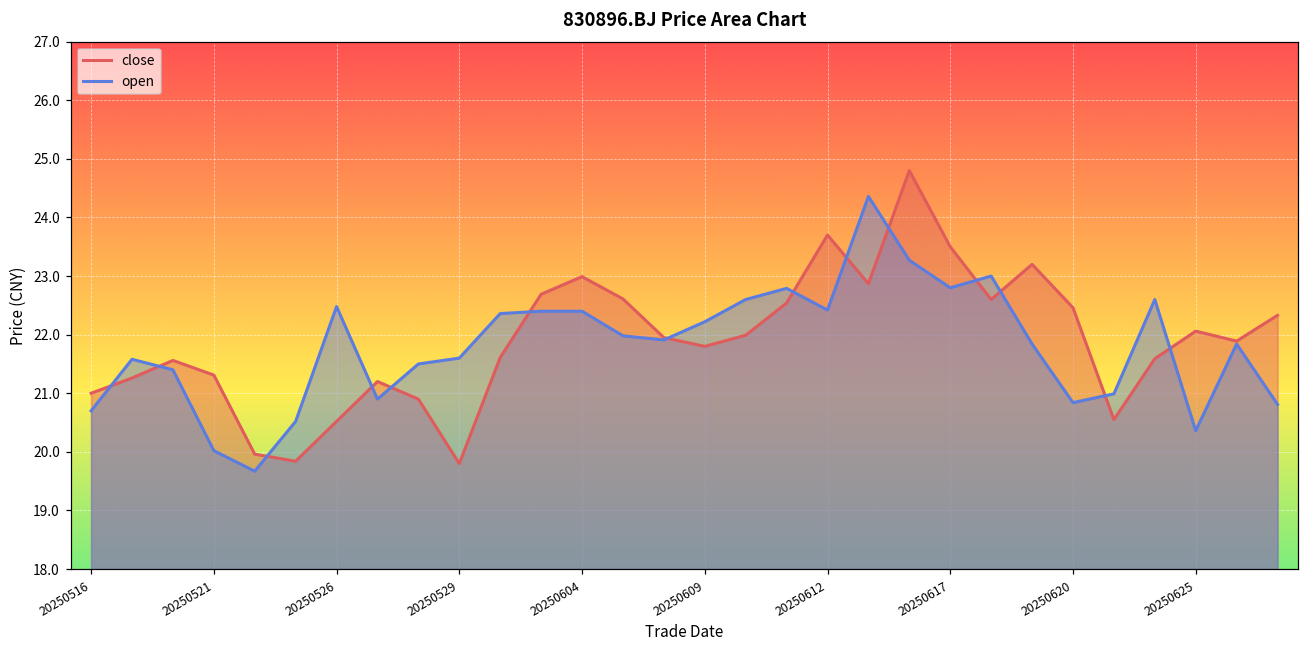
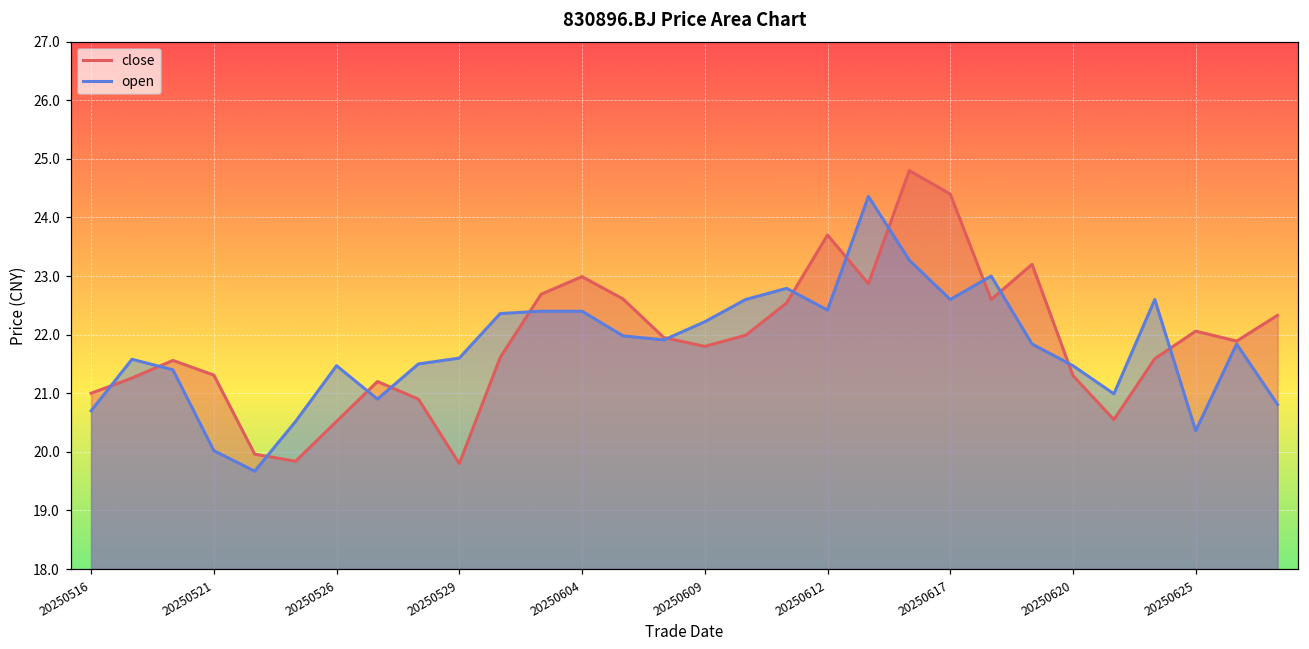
open, 20250526: 22.5 -> 21.5
close, 20250617: 23.5 -> 24.4
open, 20250617: 22.8 -> 22.6
close, 20250620: 22.5 -> 21.3
open, 20250620: 20.8 -> 21.5
